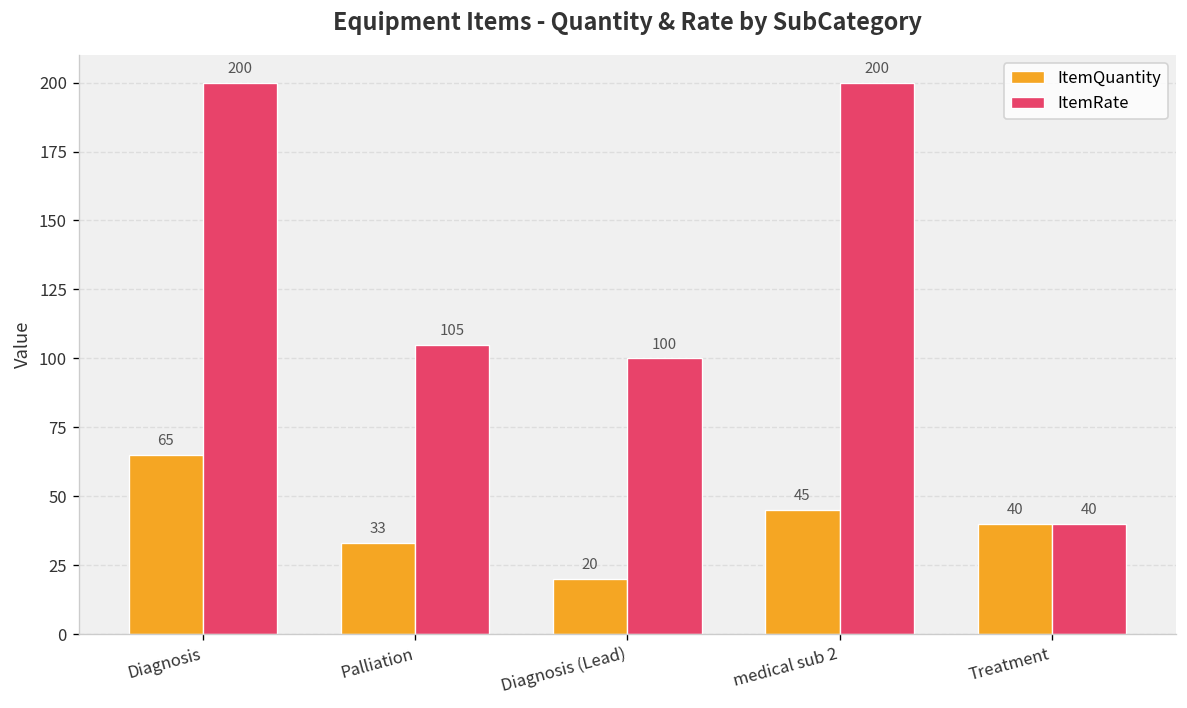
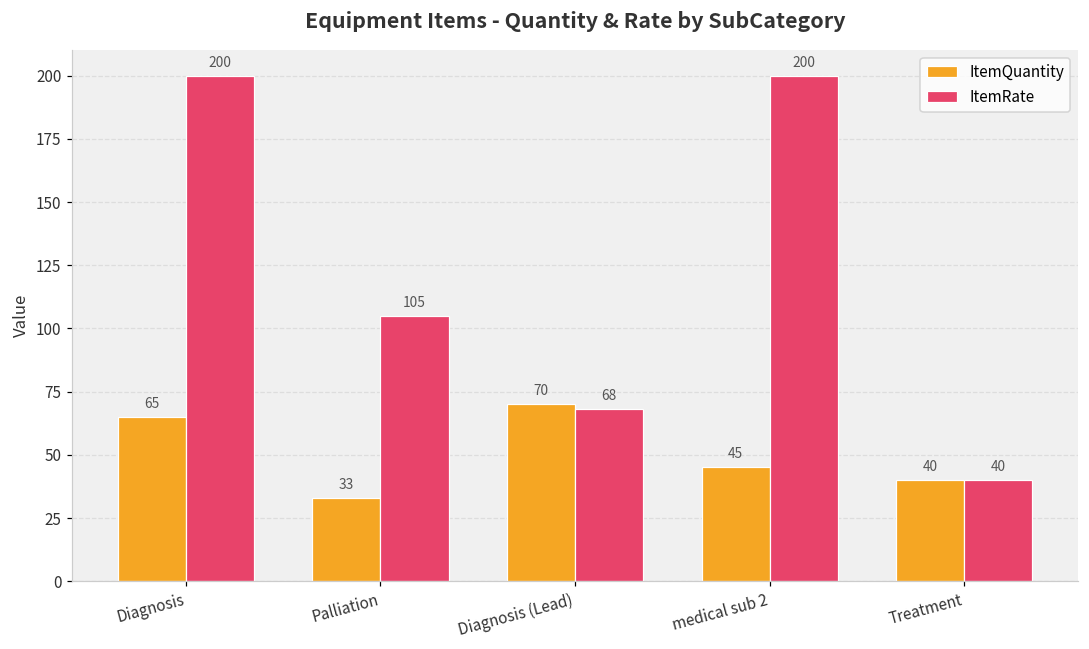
ItemQuantity, Diagnosis (Lead): 20 -> 70
ItemRate, Diagnosis (Lead): 100 -> 68
